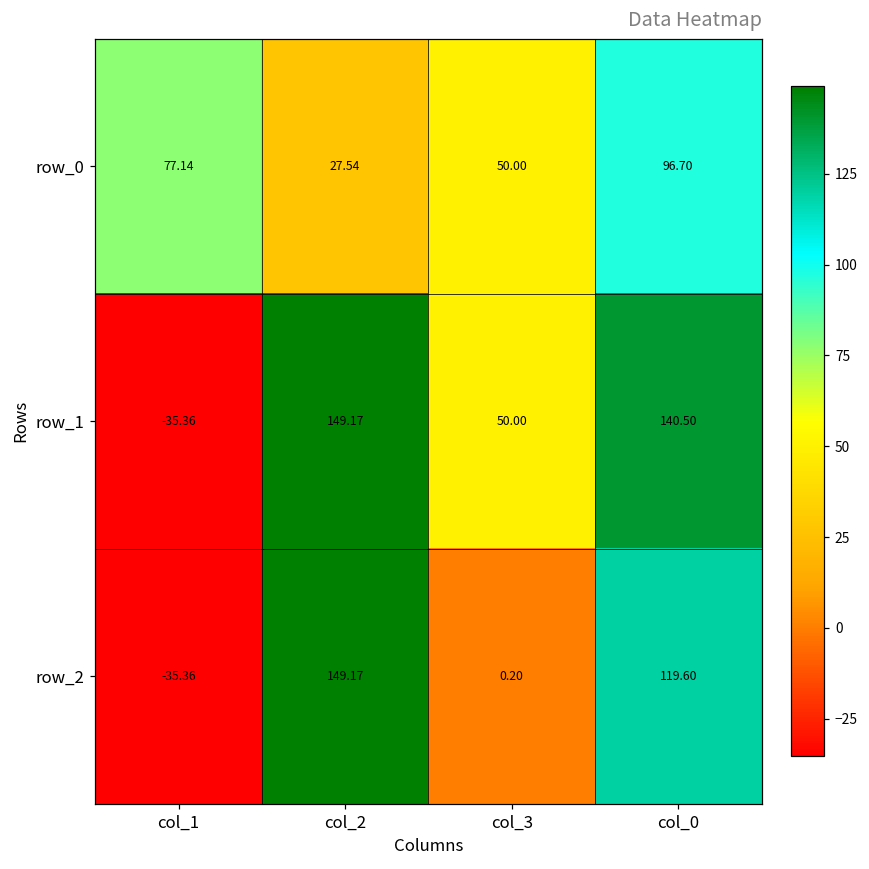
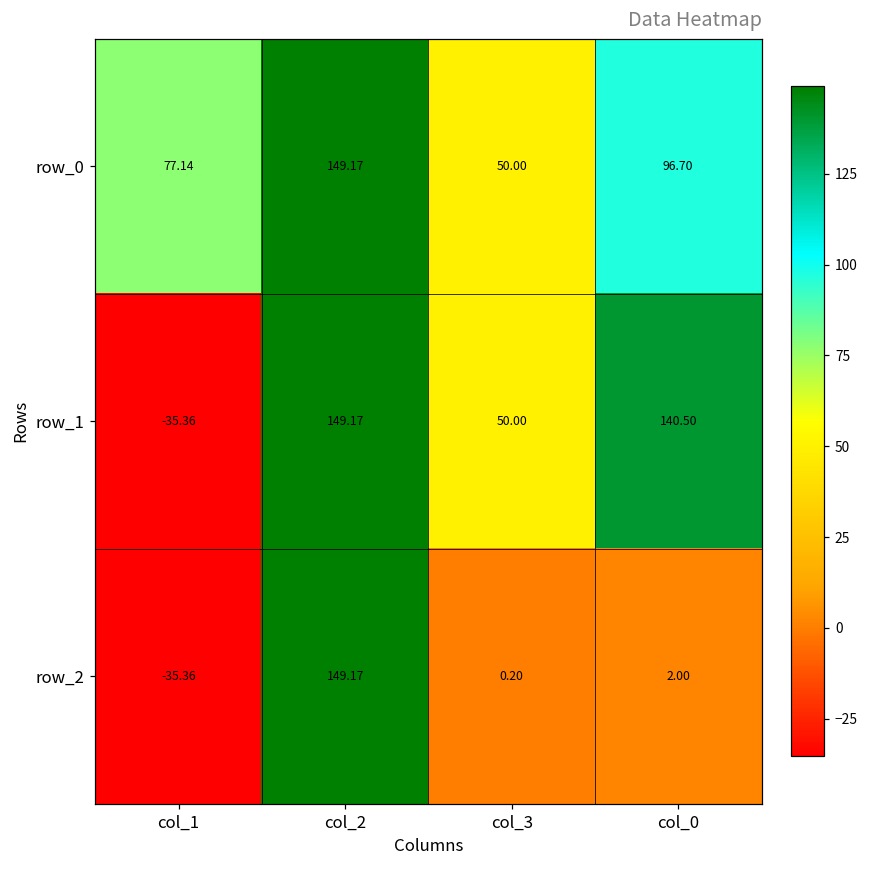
row_0, col_2: 27.54 -> 149.17
row_2, col_0: 119.60 -> 2.00
